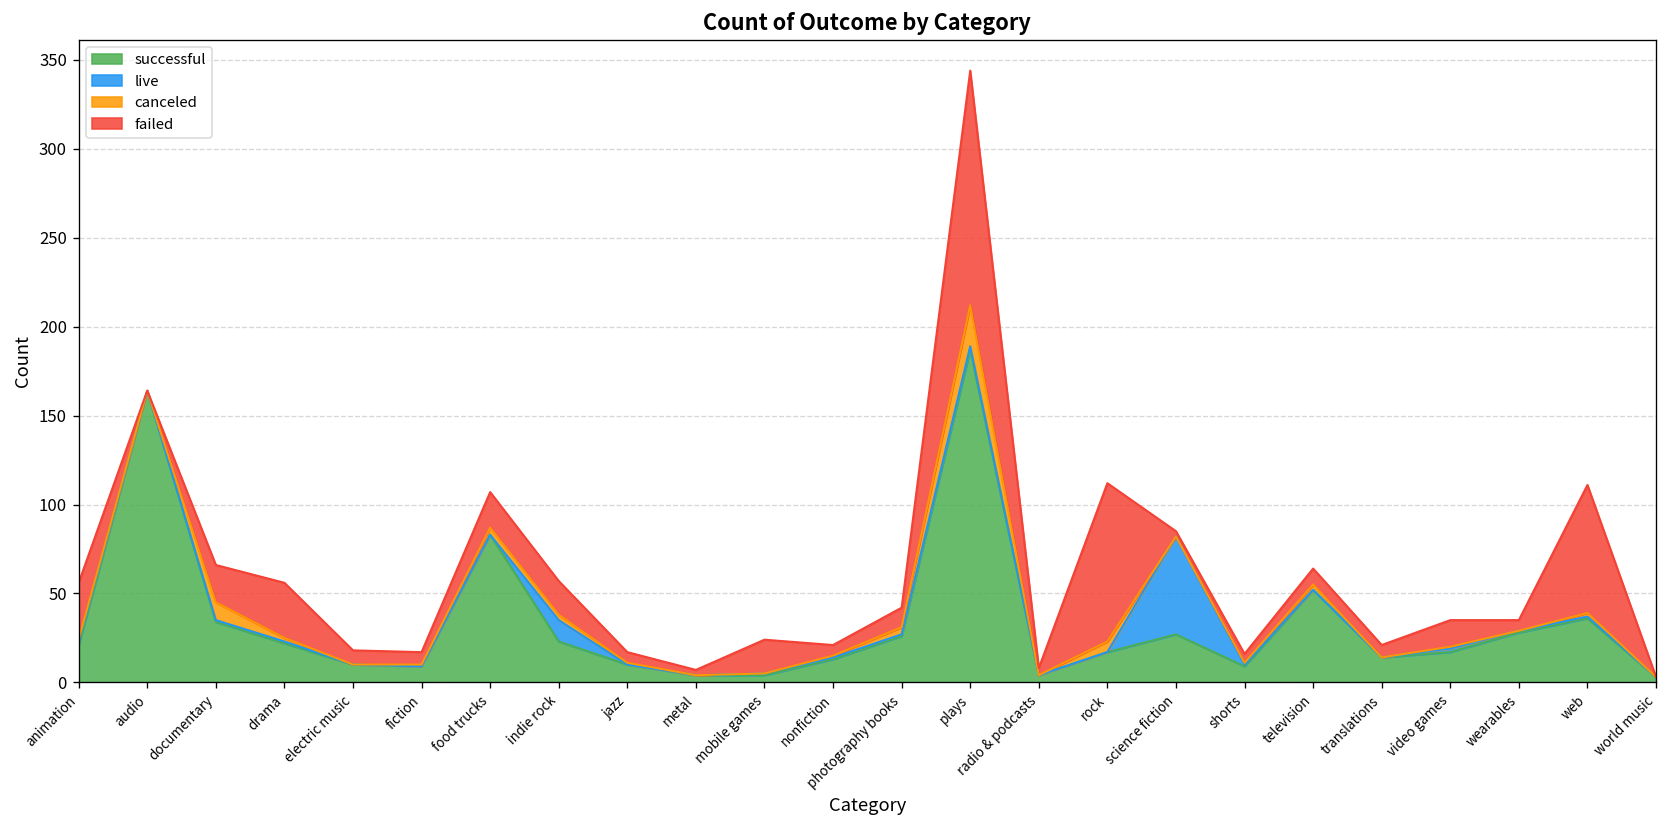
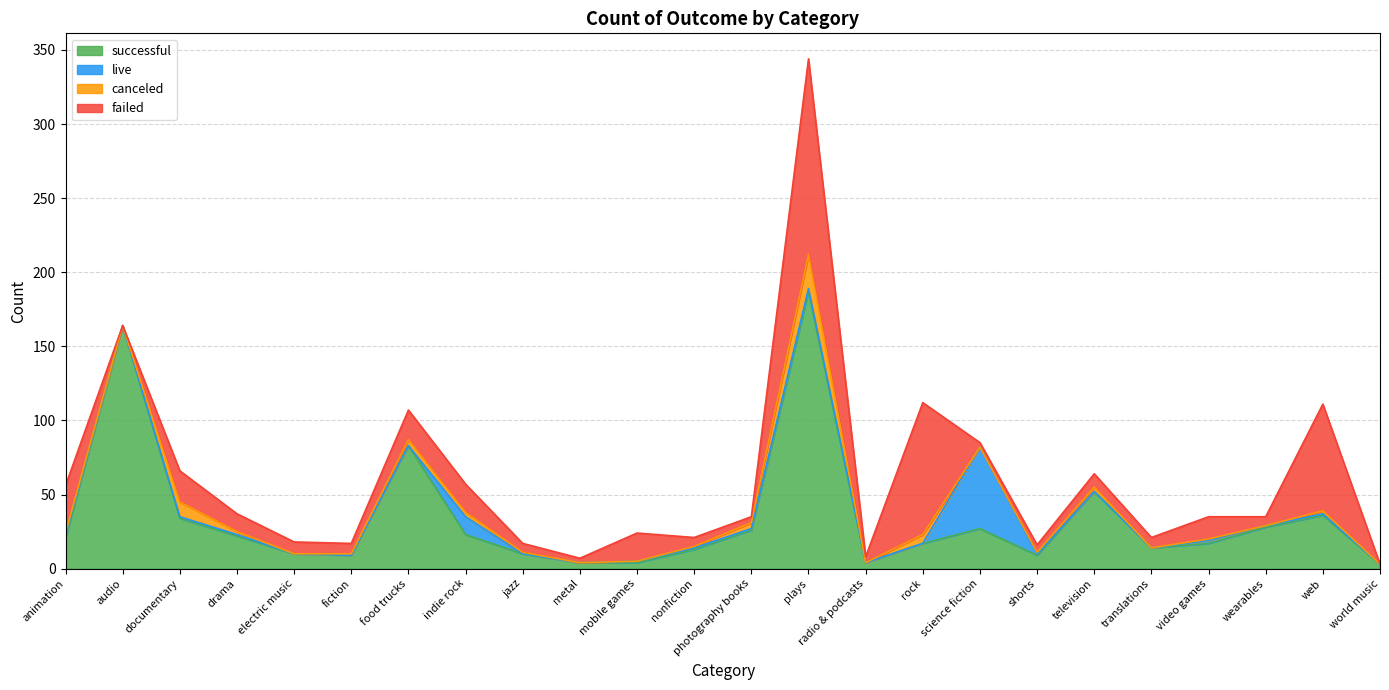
failed, drama: 31 -> 12
failed, photography books: 11 -> 4
